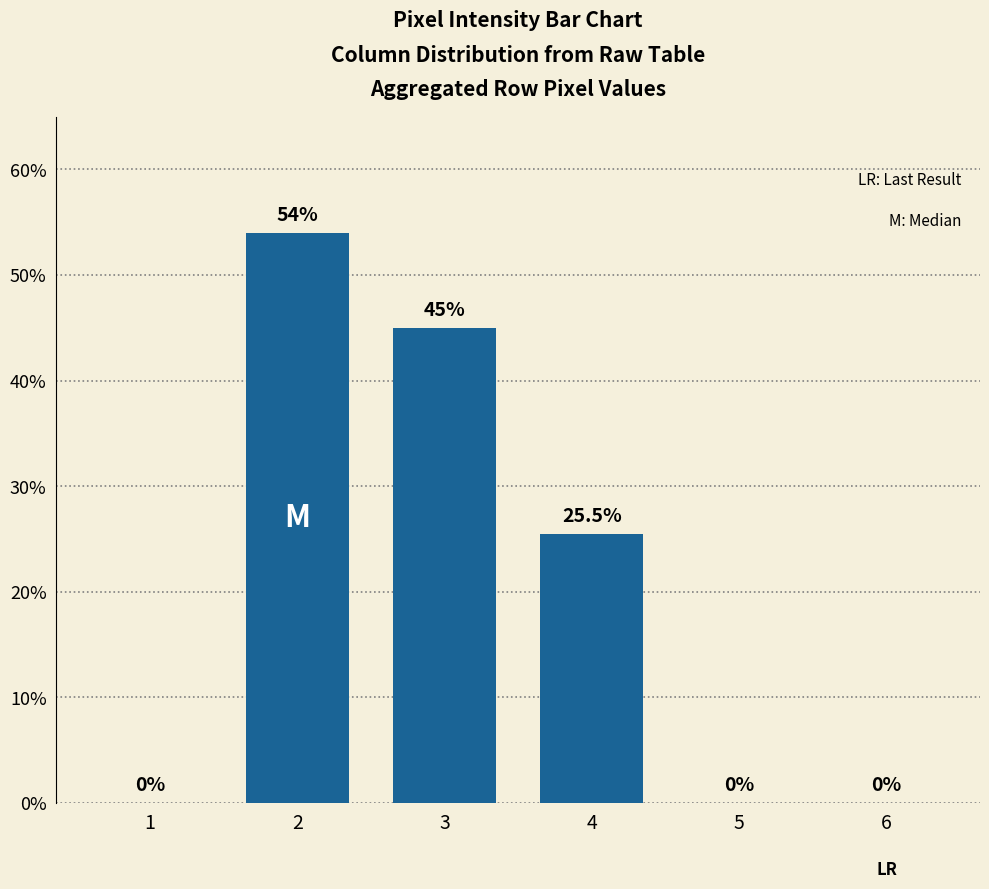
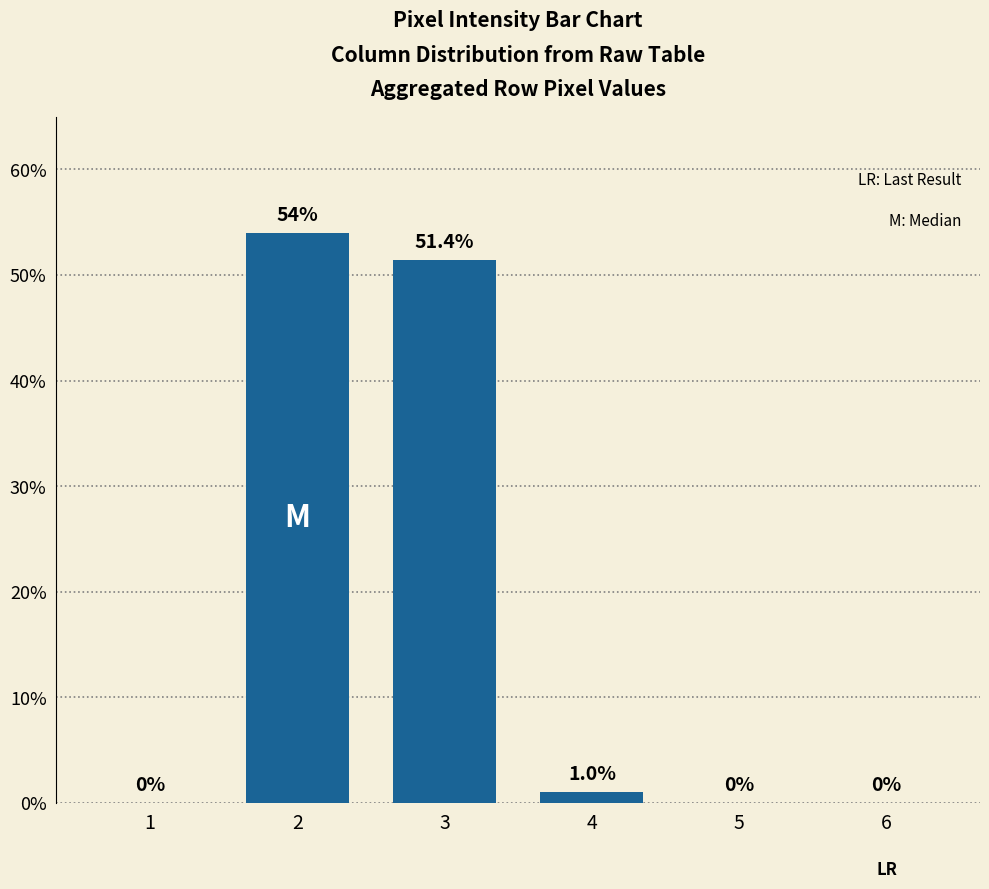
3: 45% -> 51.4%
4: 25.5% -> 1.0%
